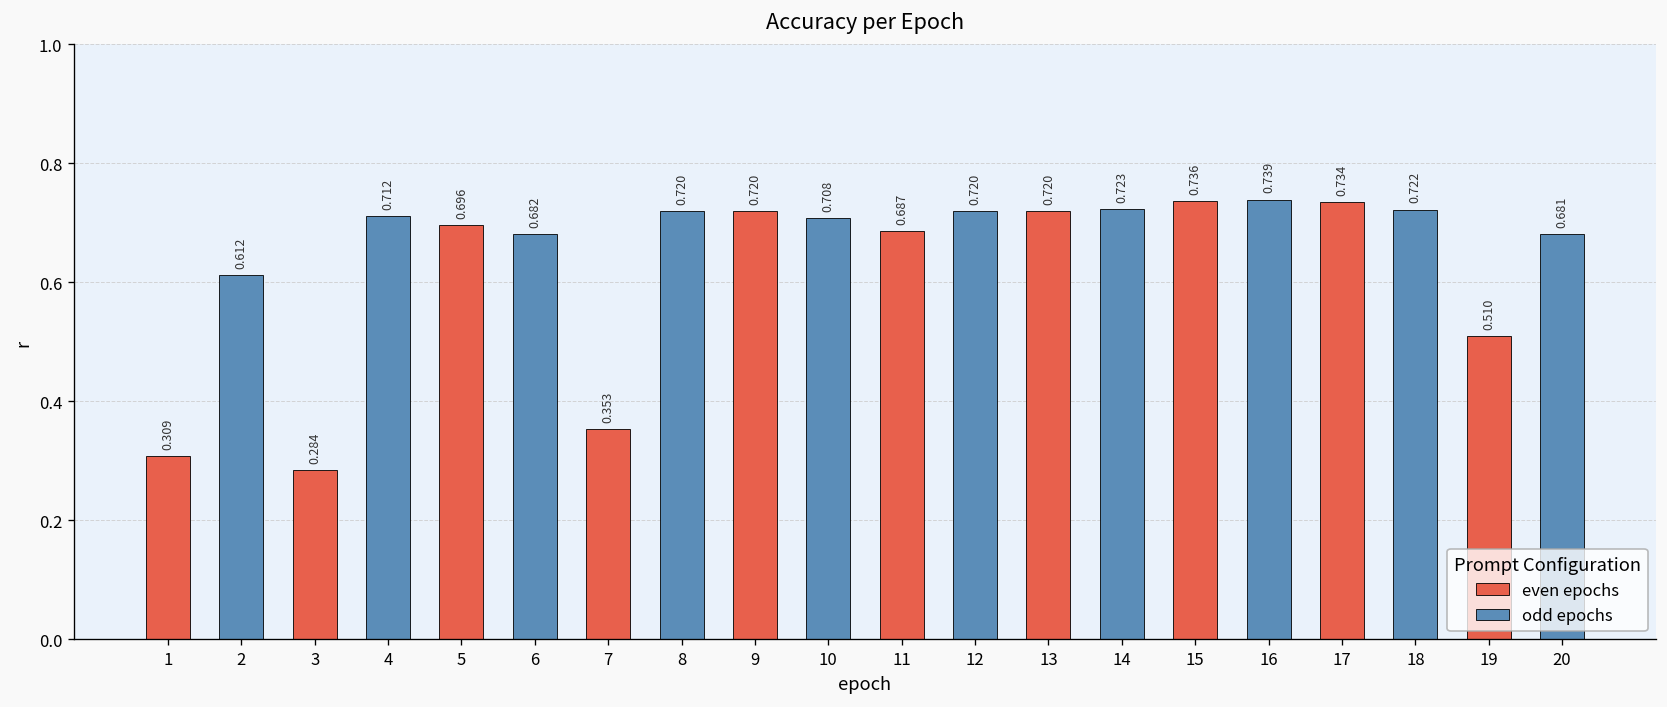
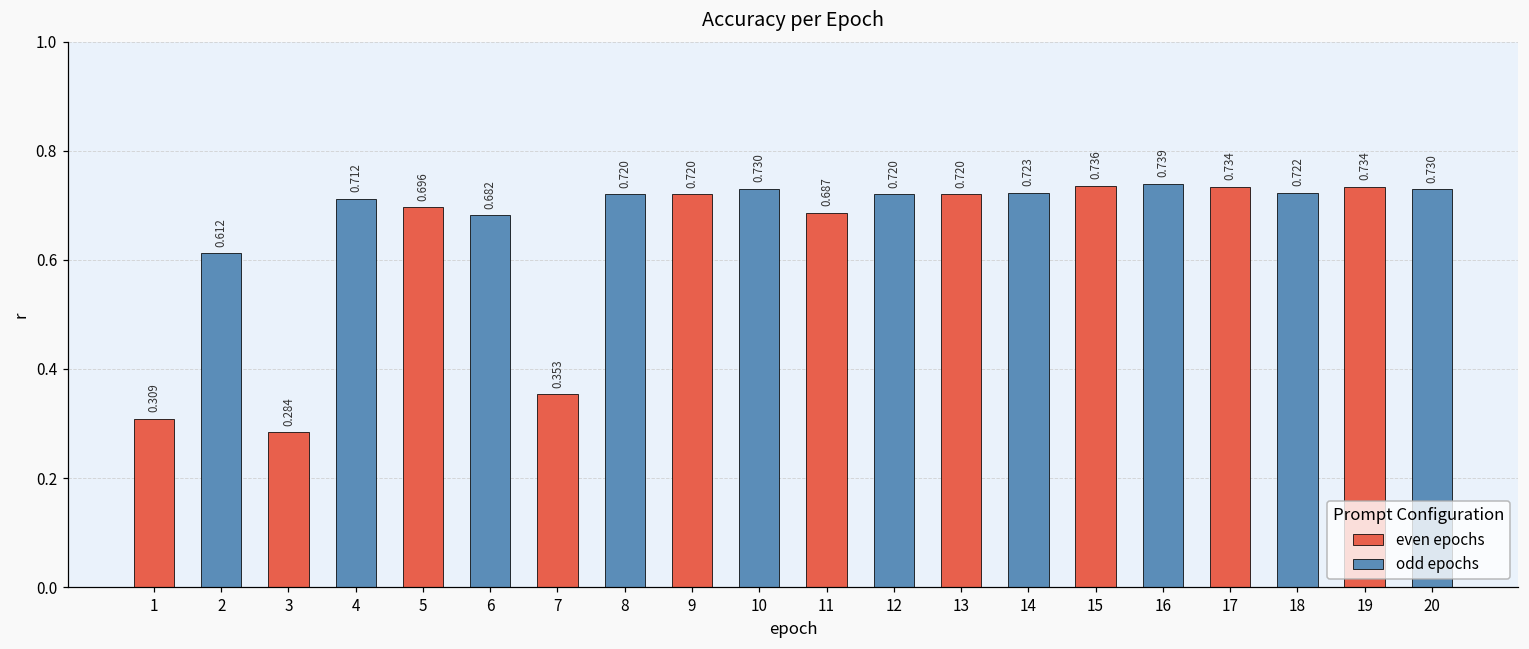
10: 0.708 -> 0.730
19: 0.510 -> 0.734
20: 0.681 -> 0.730
